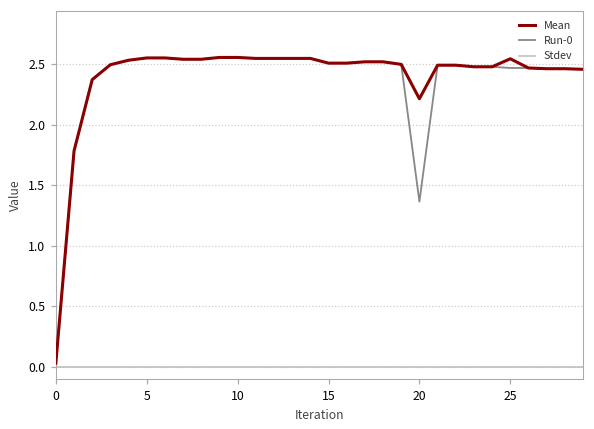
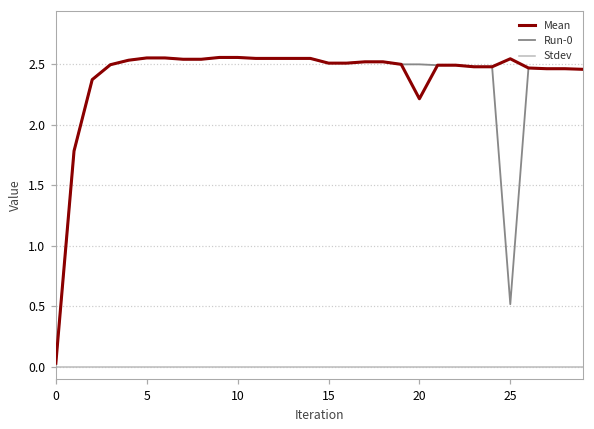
Run-0, 20: 1.37 -> 2.50
Run-0, 25: 2.47 -> 0.52
